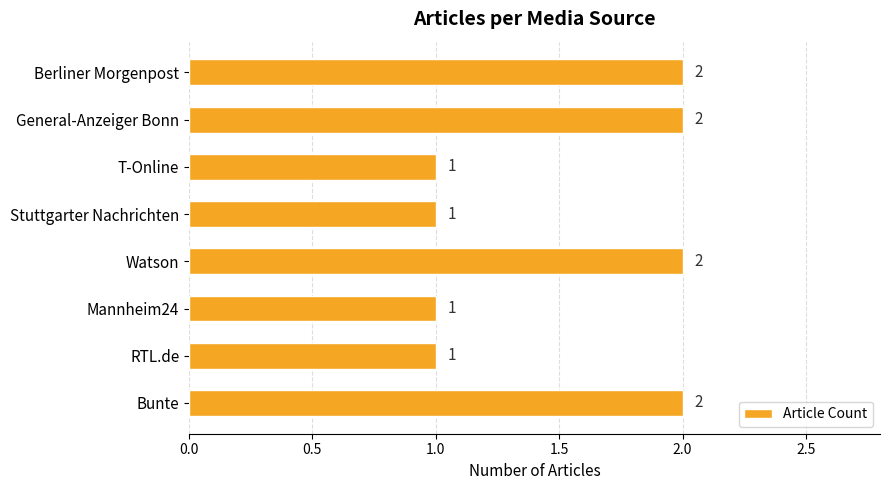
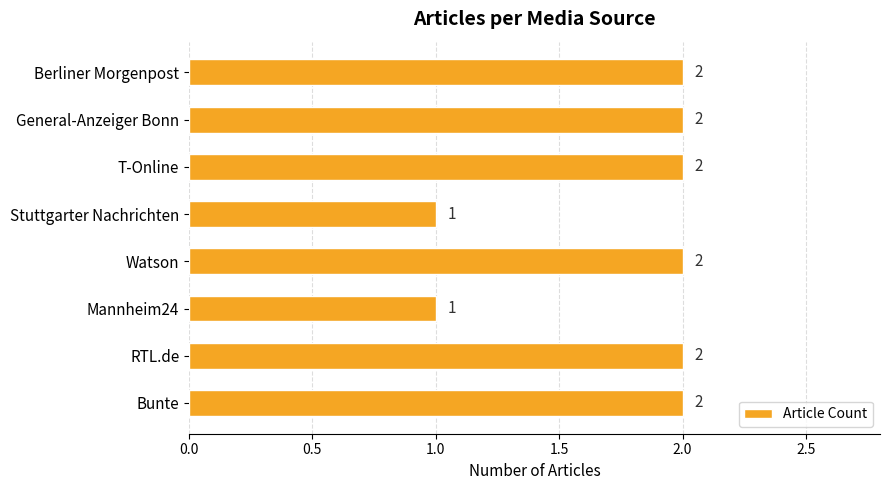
T-Online: 1 -> 2
RTL.de: 1 -> 2
